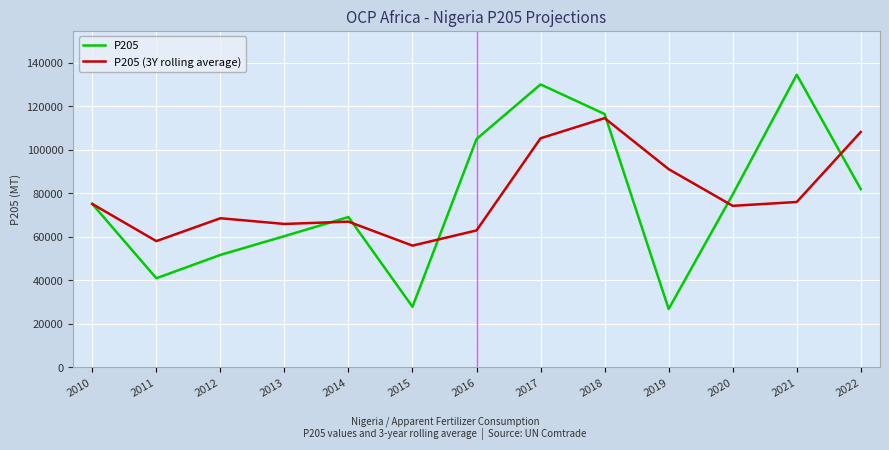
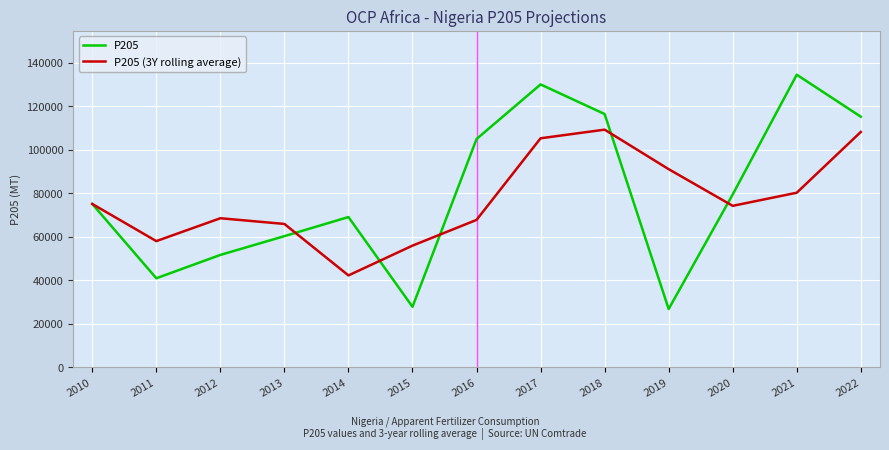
P205 (3Y rolling average), 2014: 67000 -> 42000
P205 (3Y rolling average), 2016: 63000 -> 68000
P205 (3Y rolling average), 2018: 114000 -> 109000
P205 (3Y rolling average), 2021: 76000 -> 80000
P205, 2022: 82000 -> 115000
